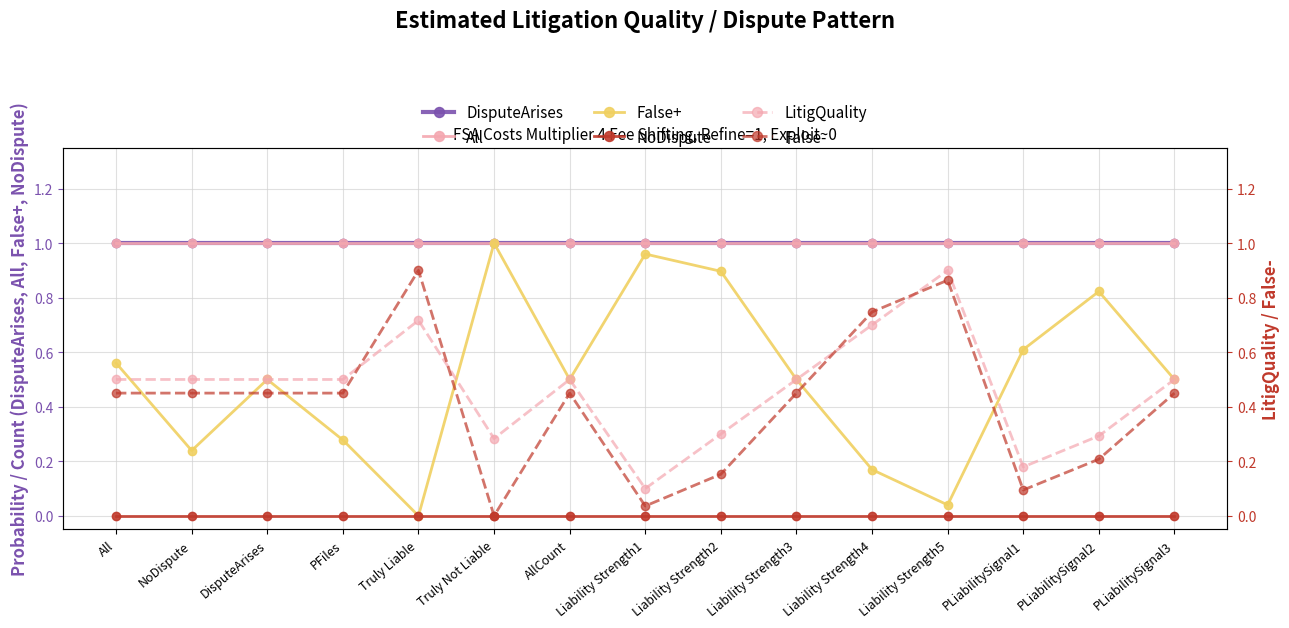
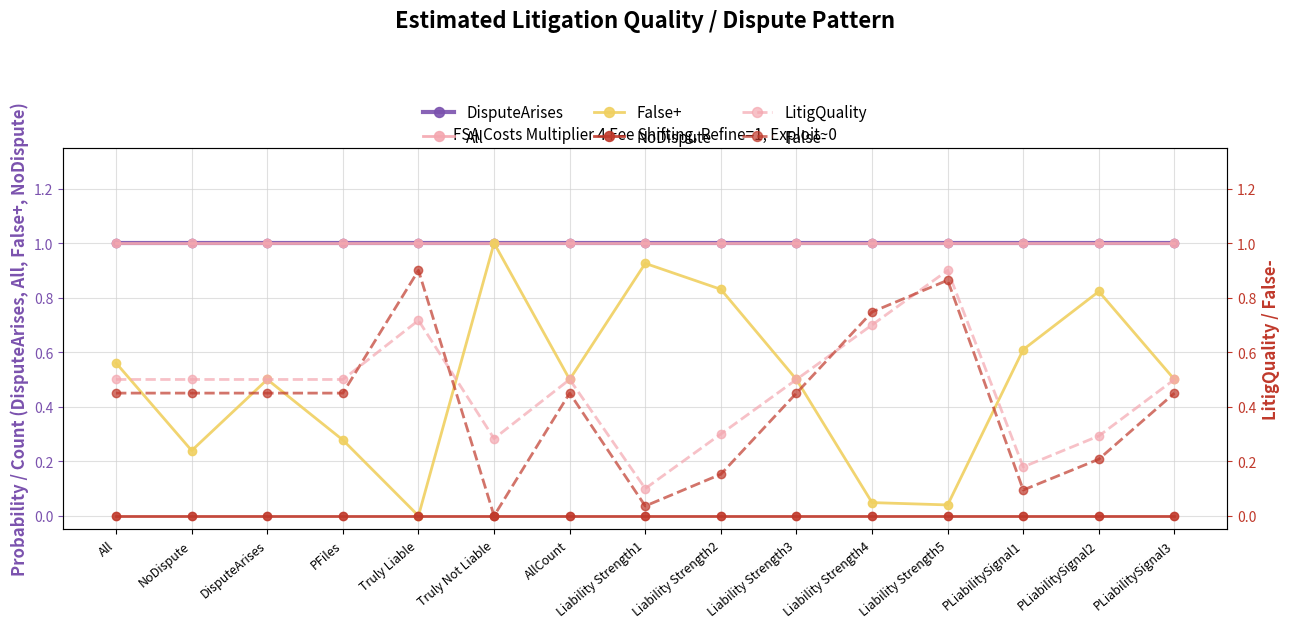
False+, Liability Strength1: 0.96 -> 0.93
False+, Liability Strength2: 0.90 -> 0.83
False+, Liability Strength4: 0.17 -> 0.05
